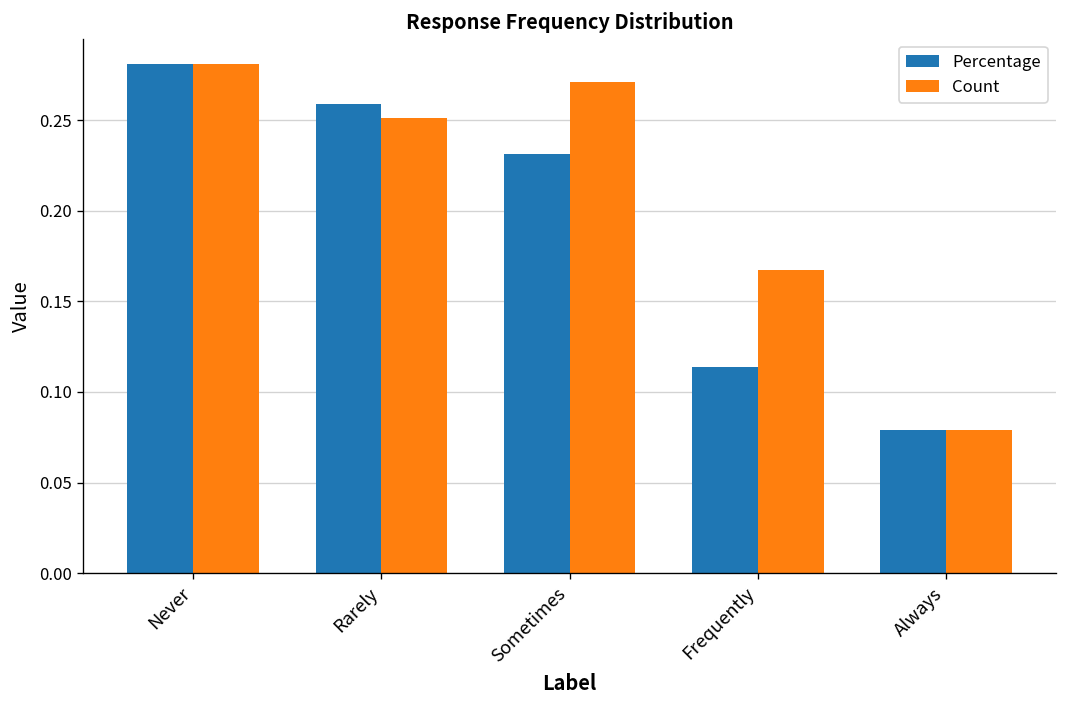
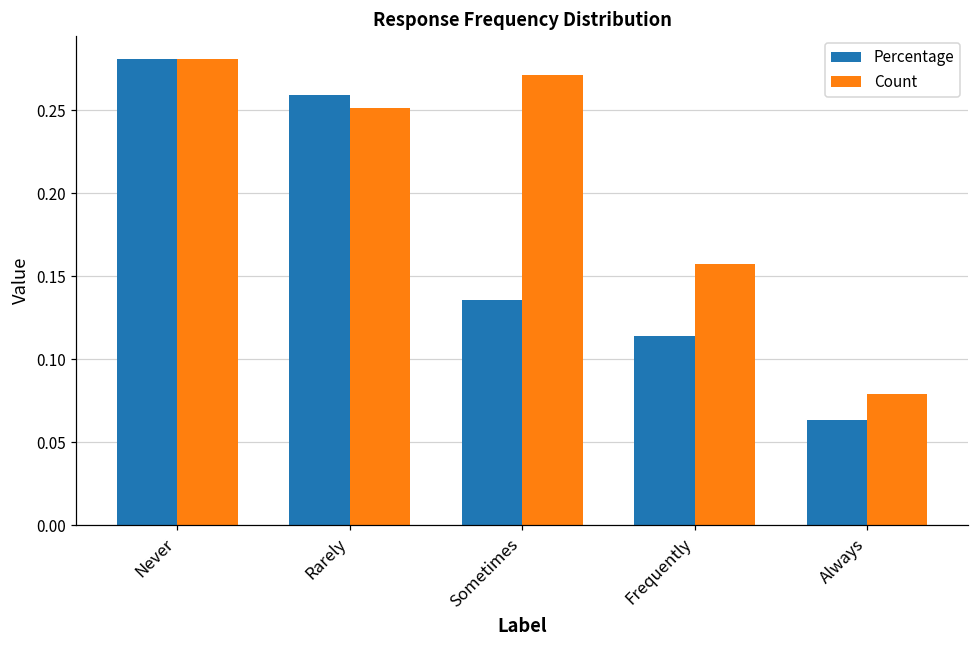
Percentage, Sometimes: 0.232 -> 0.136
Count, Frequently: 0.167 -> 0.158
Percentage, Always: 0.079 -> 0.063
